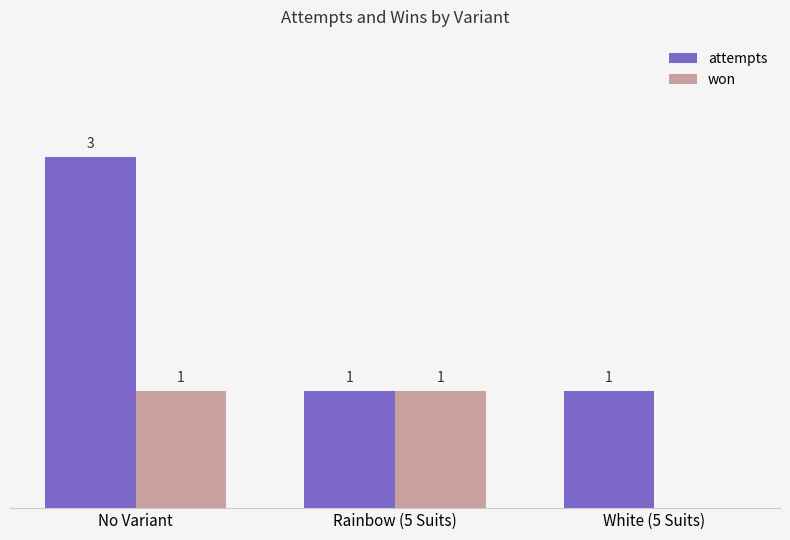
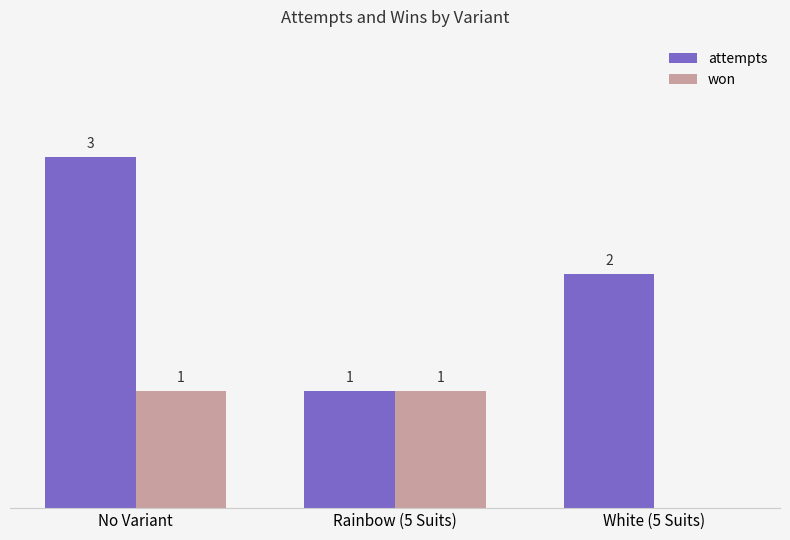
attempts, White (5 Suits): 1 -> 2
